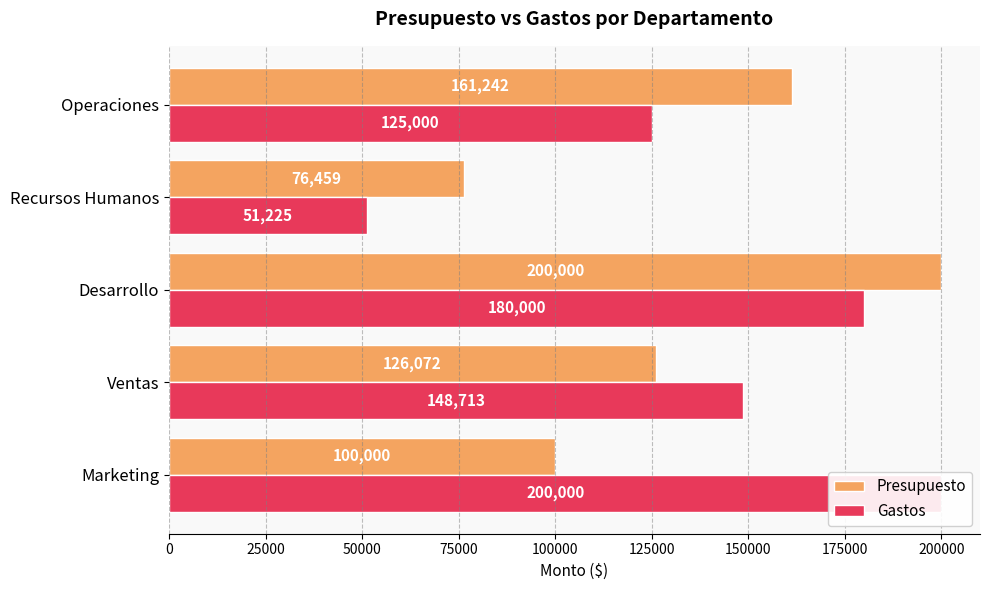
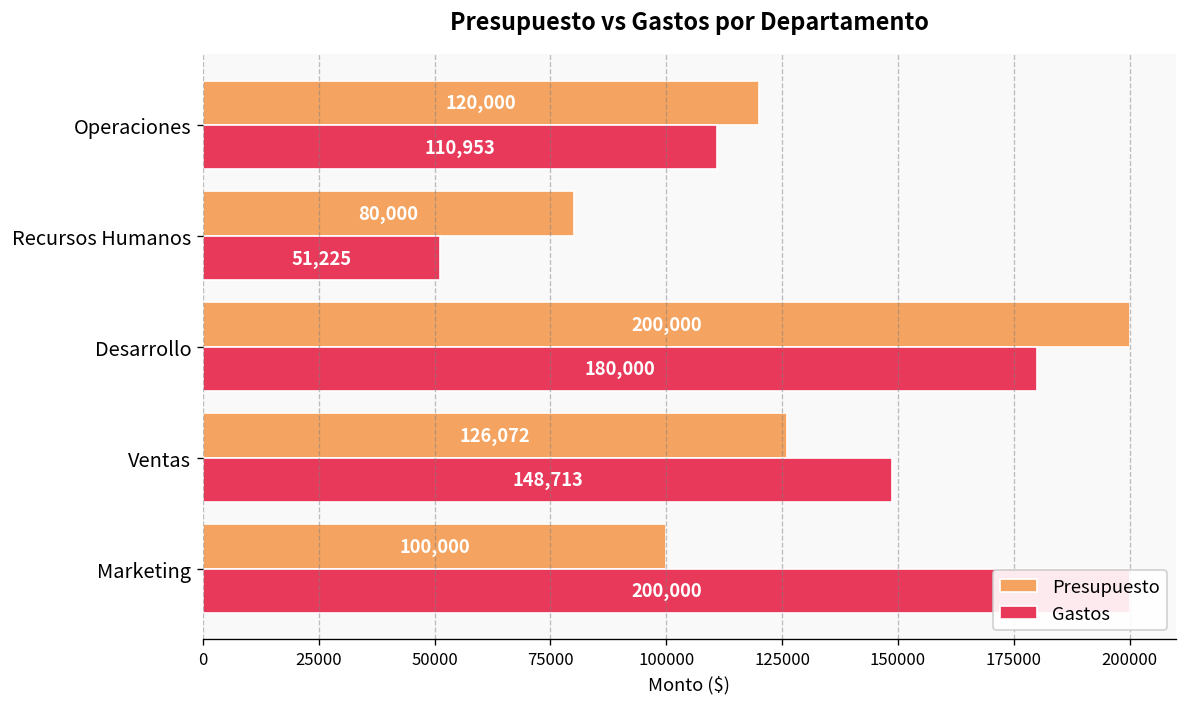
Presupuesto, Operaciones: 161,242 -> 120,000
Gastos, Operaciones: 125,000 -> 110,953
Presupuesto, Recursos Humanos: 76,459 -> 80,000
